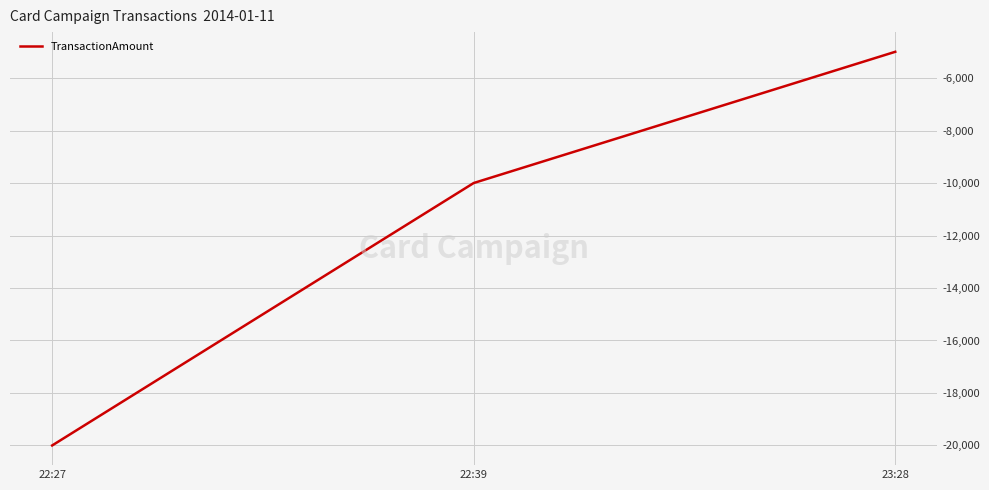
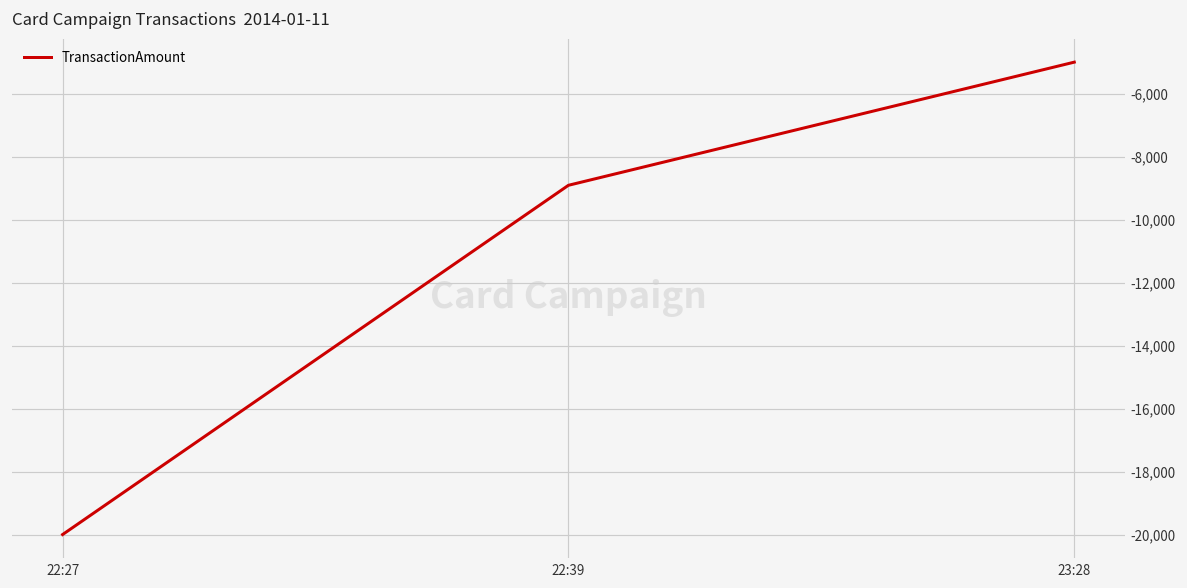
22:39: -10,000 -> -8,900
